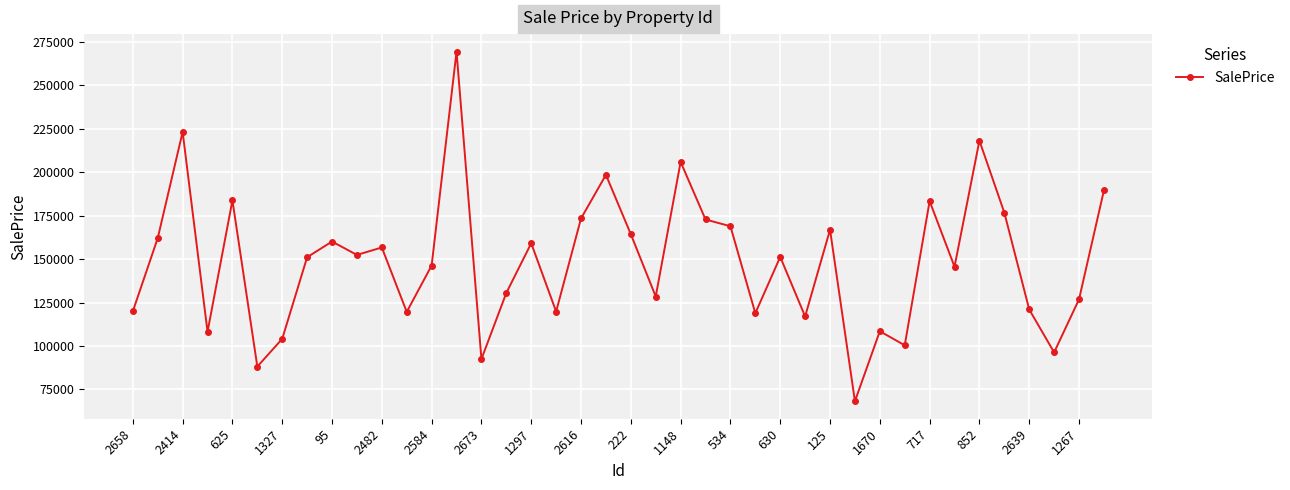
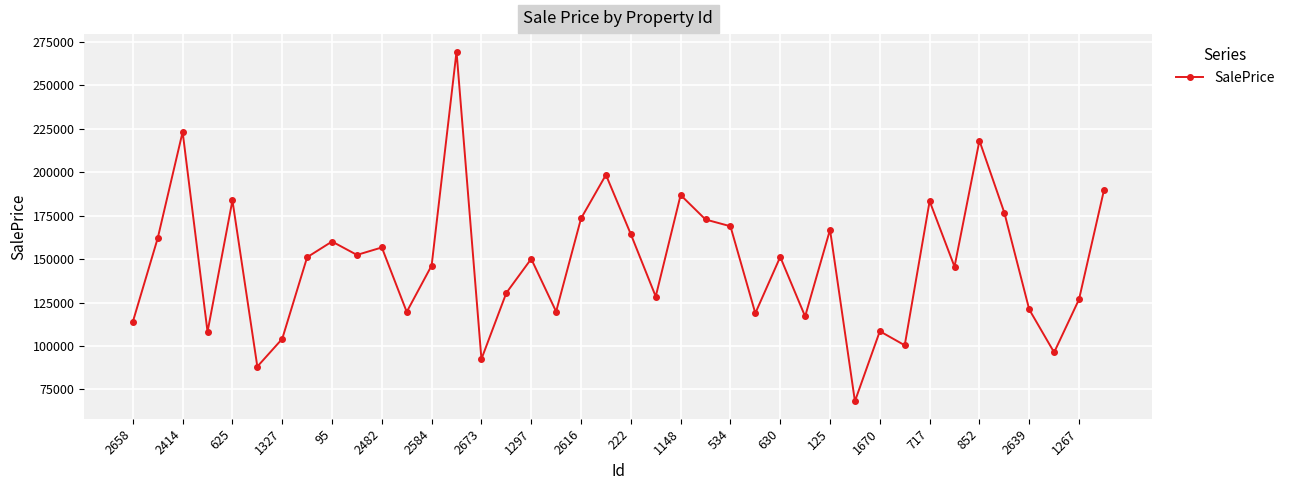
2658: 120000 -> 114000
1297: 159000 -> 150000
1148: 206000 -> 187000
